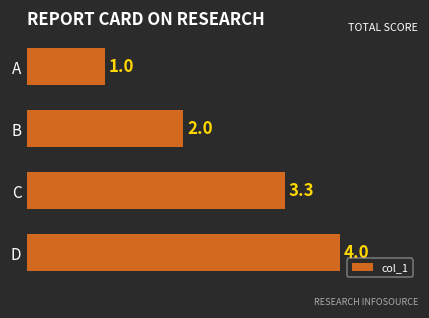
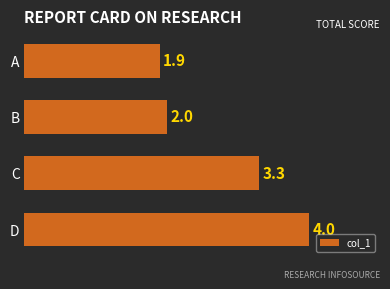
A: 1.0 -> 1.9
